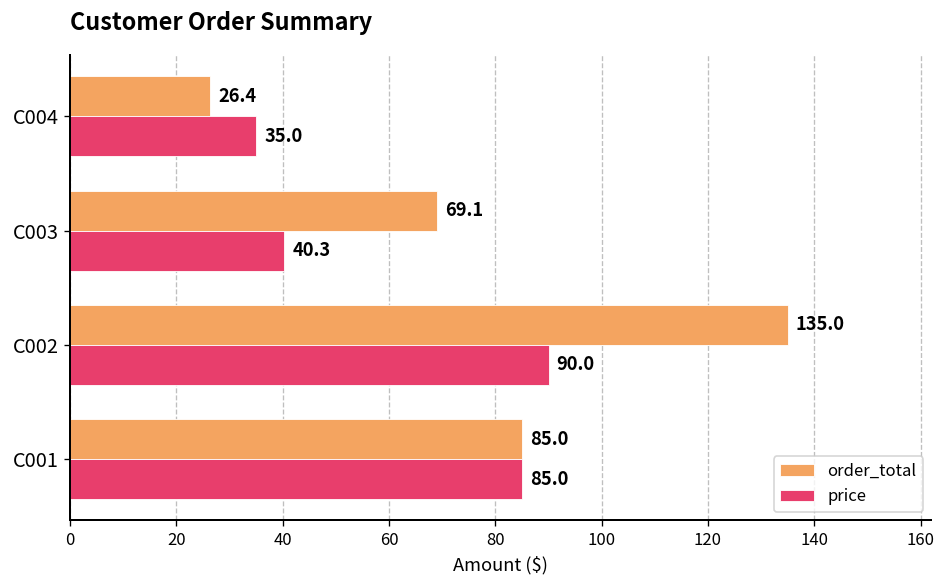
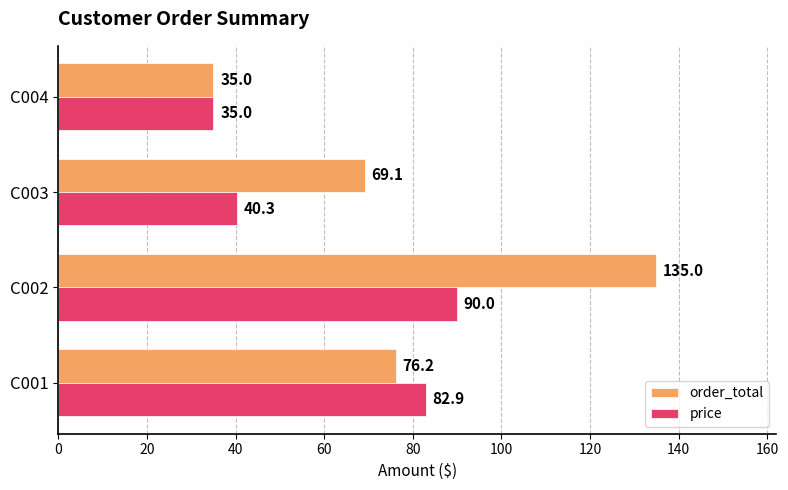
order_total, C004: 26.4 -> 35.0
order_total, C001: 85.0 -> 76.2
price, C001: 85.0 -> 82.9
